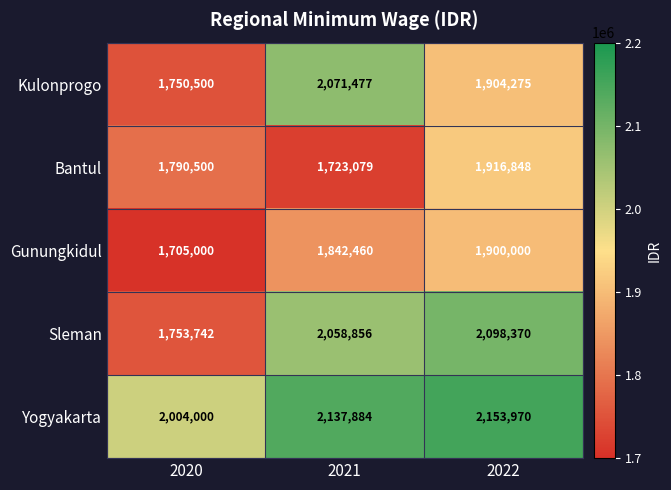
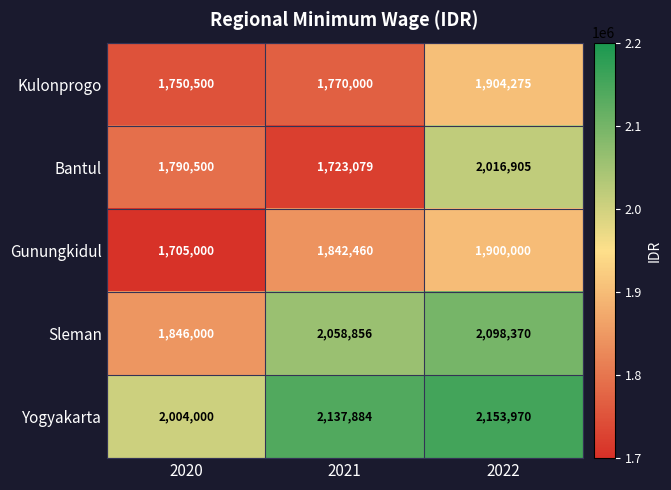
Kulonprogo, 2021: 2,071,477 -> 1,770,000
Bantul, 2022: 1,916,848 -> 2,016,905
Sleman, 2020: 1,753,742 -> 1,846,000
